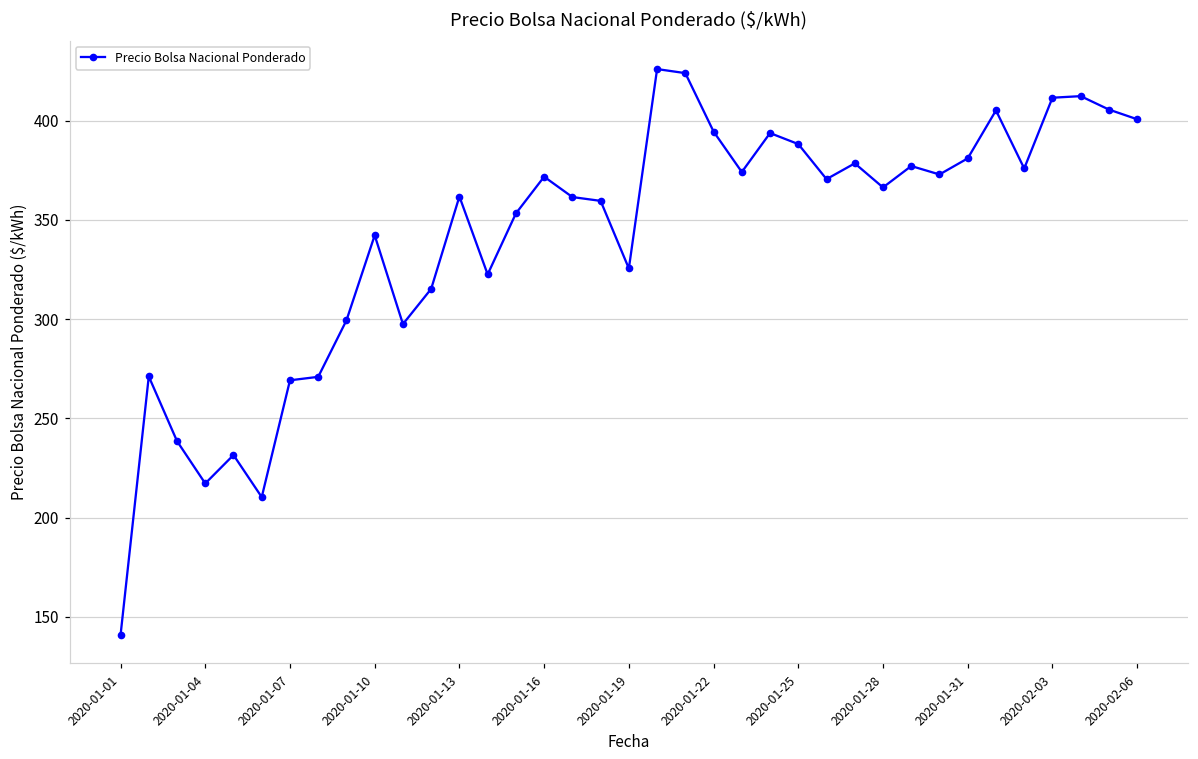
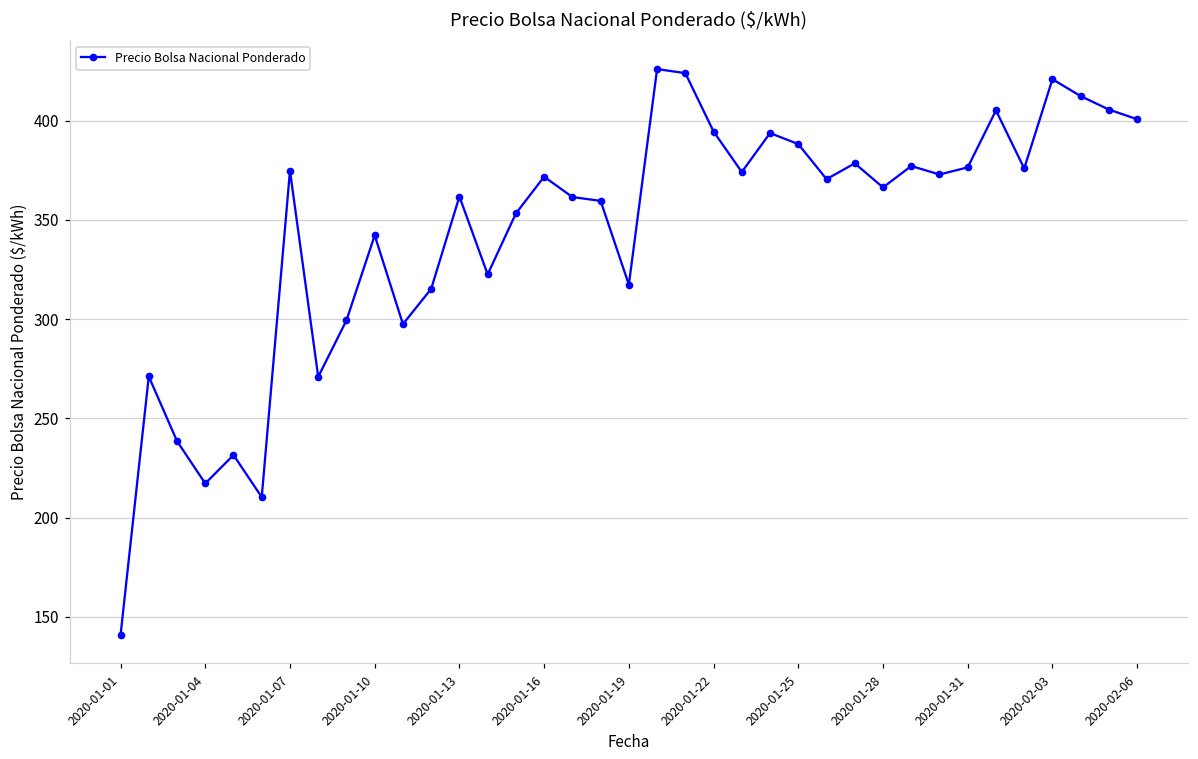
2020-01-07: 269 -> 375
2020-01-19: 326 -> 317
2020-01-31: 381 -> 377
2020-02-03: 412 -> 421
